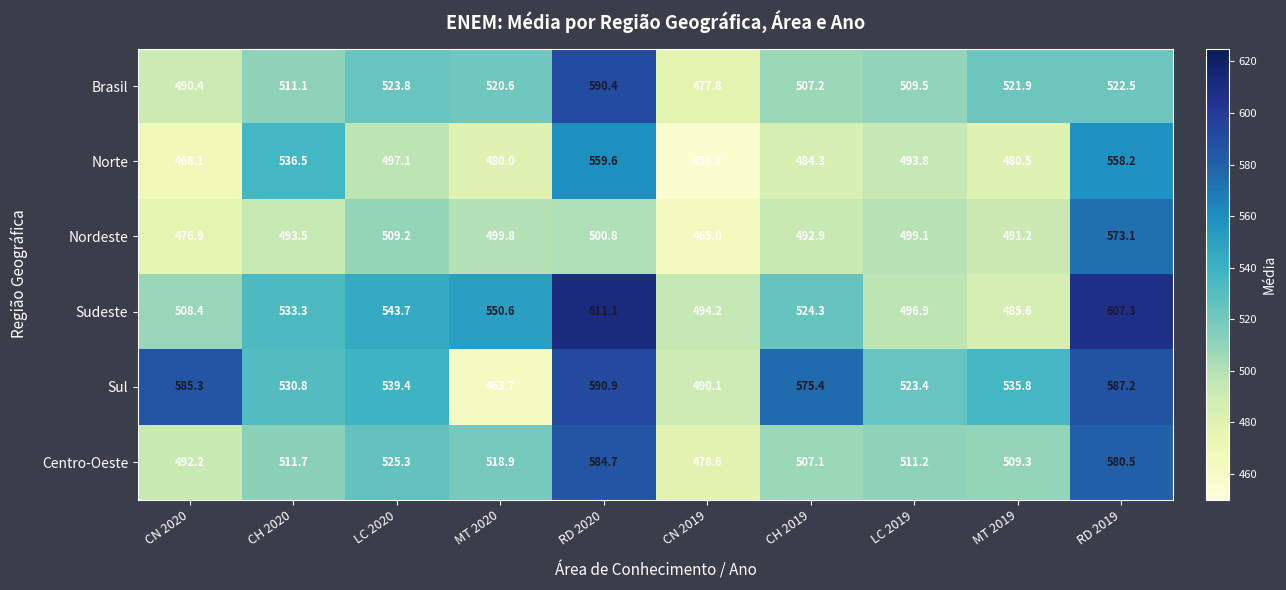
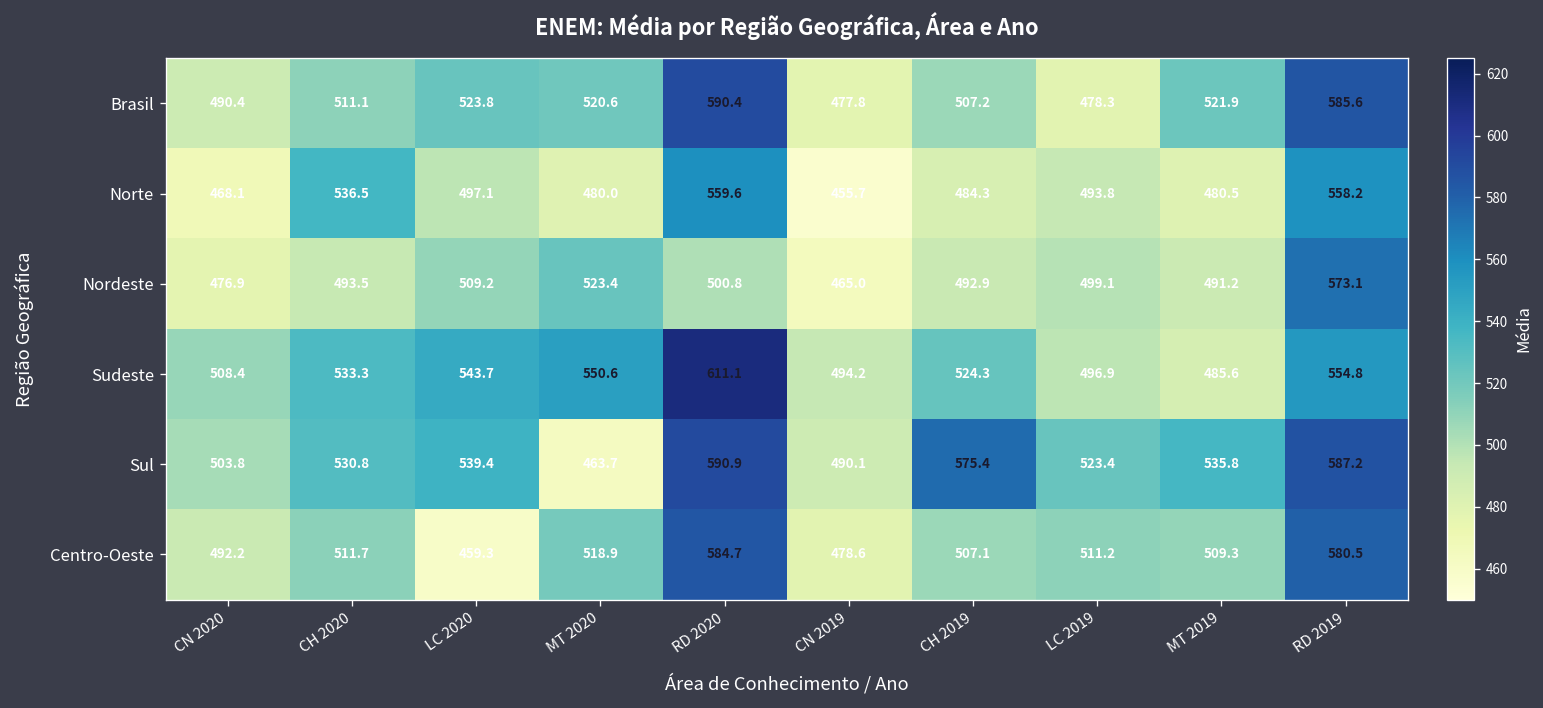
Brasil, LC 2019: 509.5 -> 478.3
Brasil, RD 2019: 522.5 -> 585.6
Nordeste, MT 2020: 499.8 -> 523.4
Sudeste, RD 2019: 607.3 -> 554.8
Sul, CN 2020: 585.3 -> 503.8
Centro-Oeste, LC 2020: 525.3 -> 459.3
